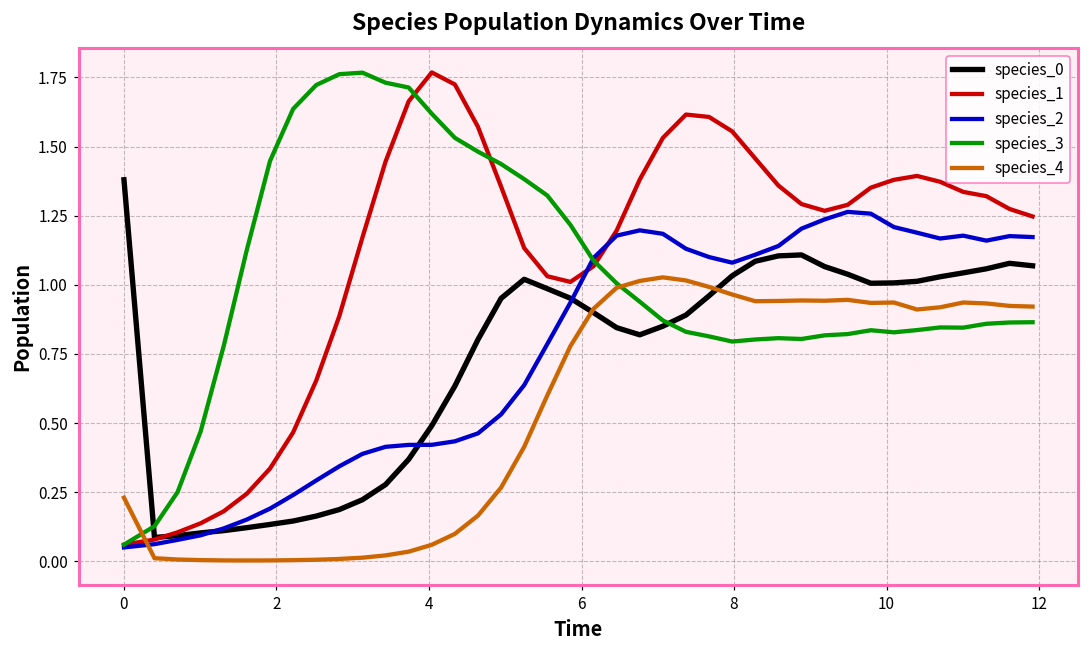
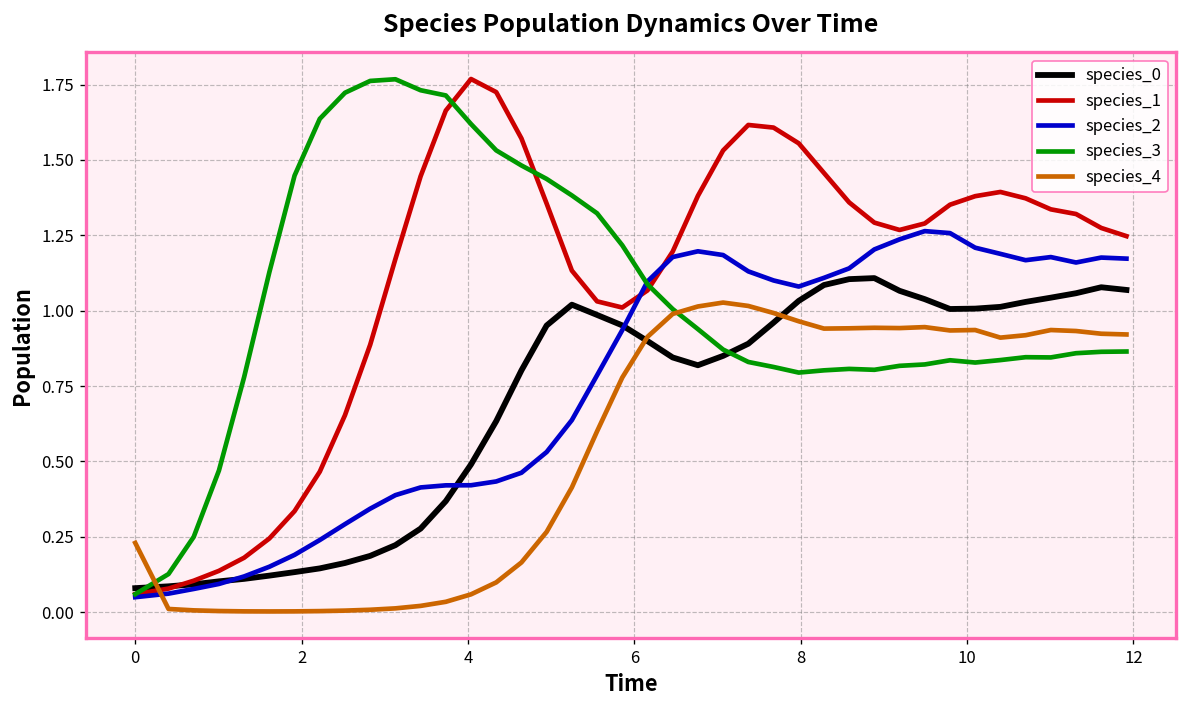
species_0, 0: 1.38 -> 0.08
